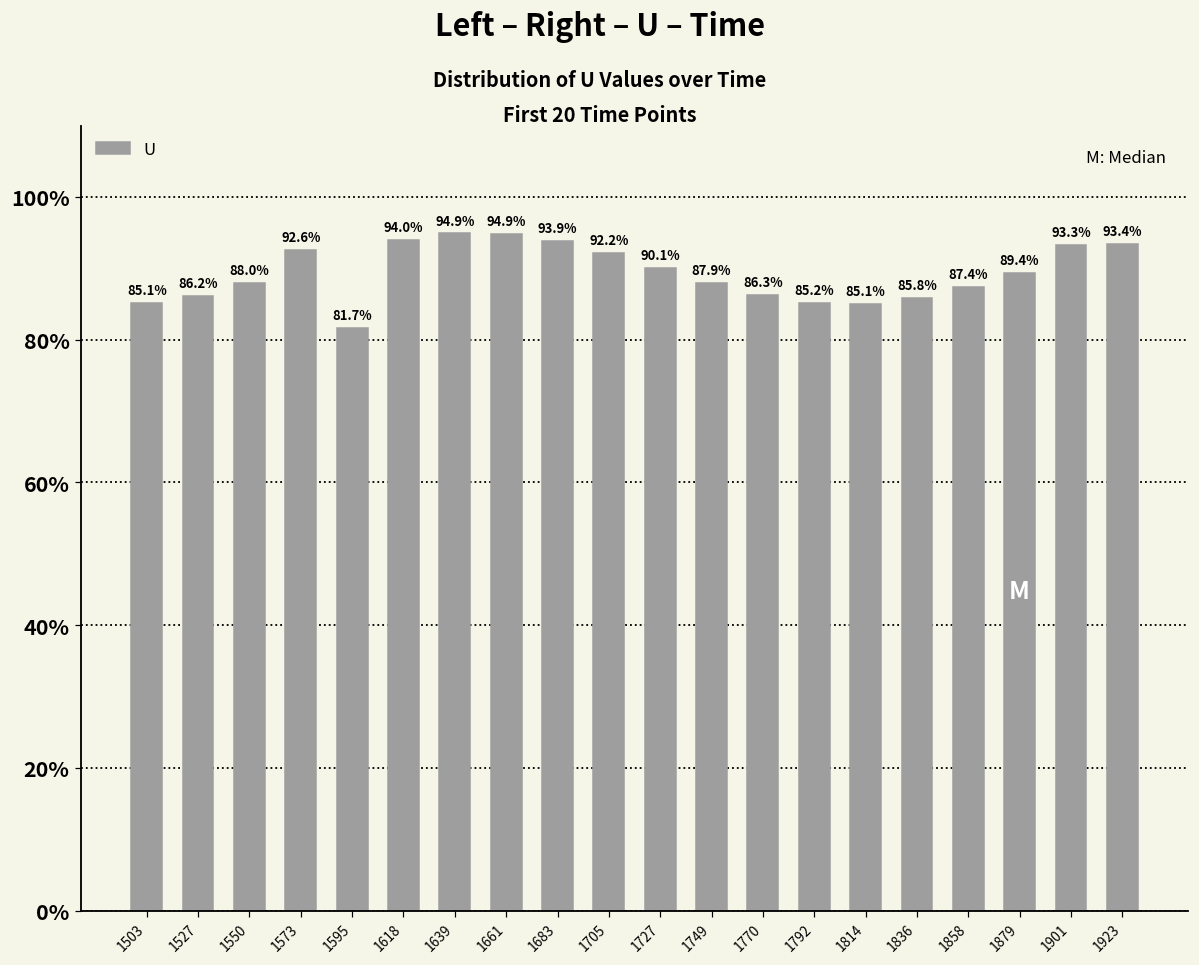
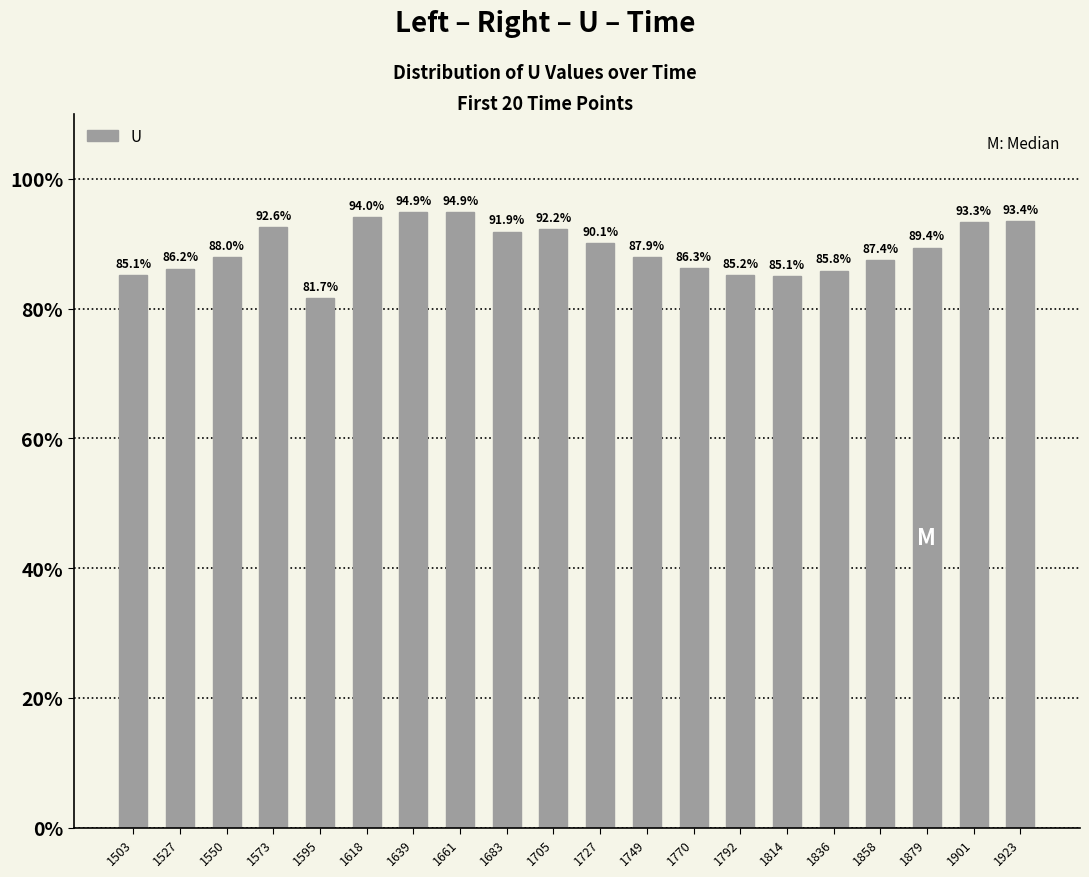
1683: 93.9% -> 91.9%
